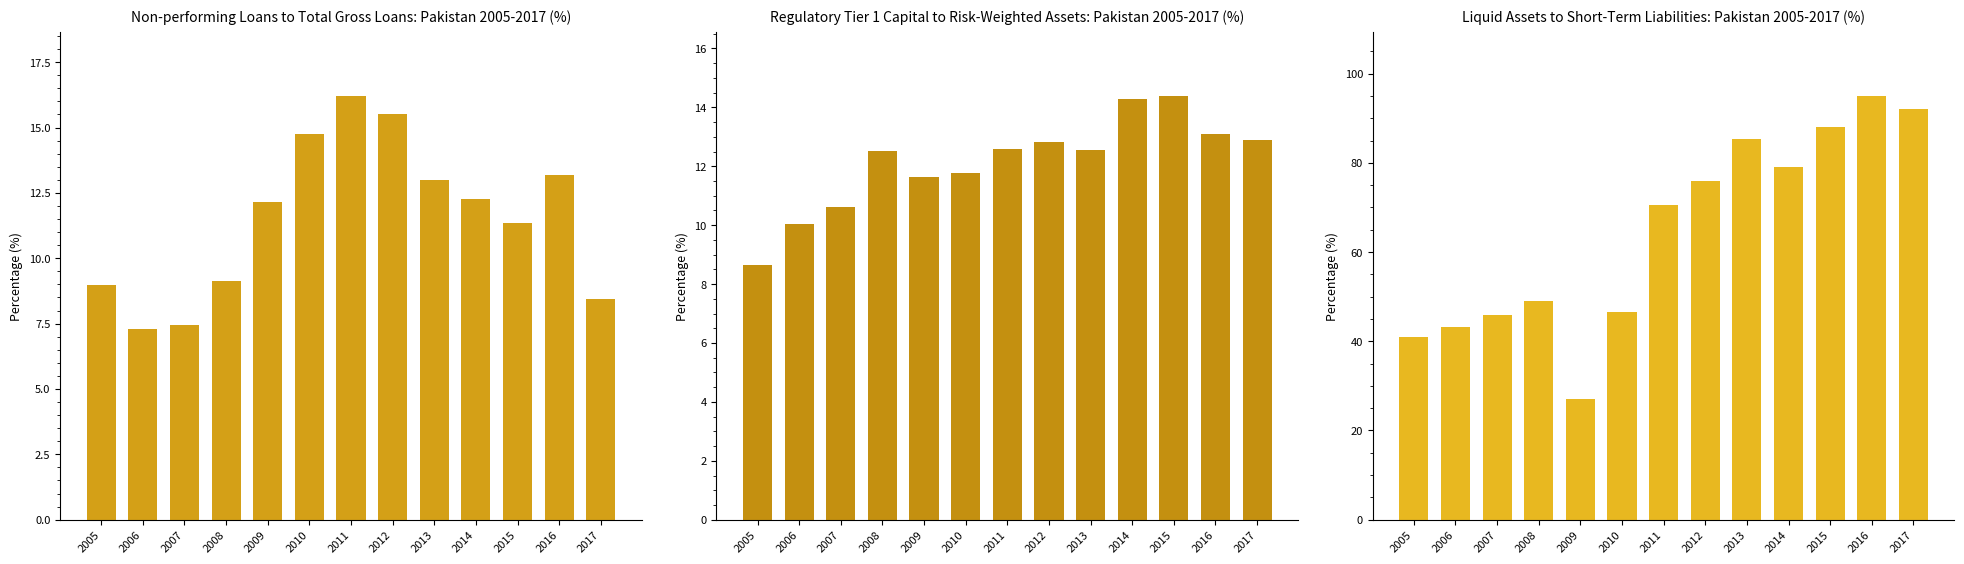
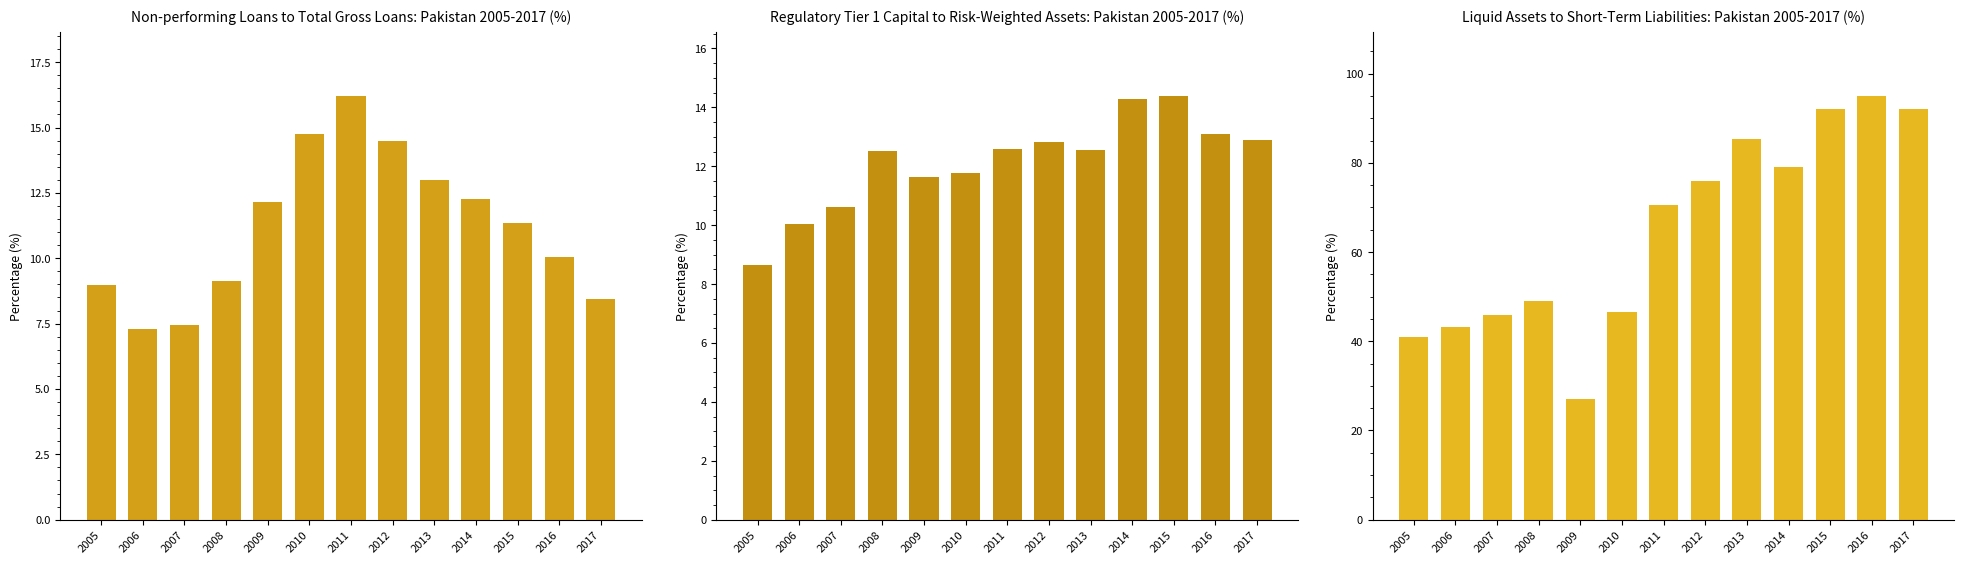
Non-performing Loans to Total Gross Loans: Pakistan 2005-2017 (%), 2012: 15.5 -> 14.5
Non-performing Loans to Total Gross Loans: Pakistan 2005-2017 (%), 2016: 13.2 -> 10.1
Liquid Assets to Short-Term Liabilities: Pakistan 2005-2017 (%), 2015: 88 -> 92
